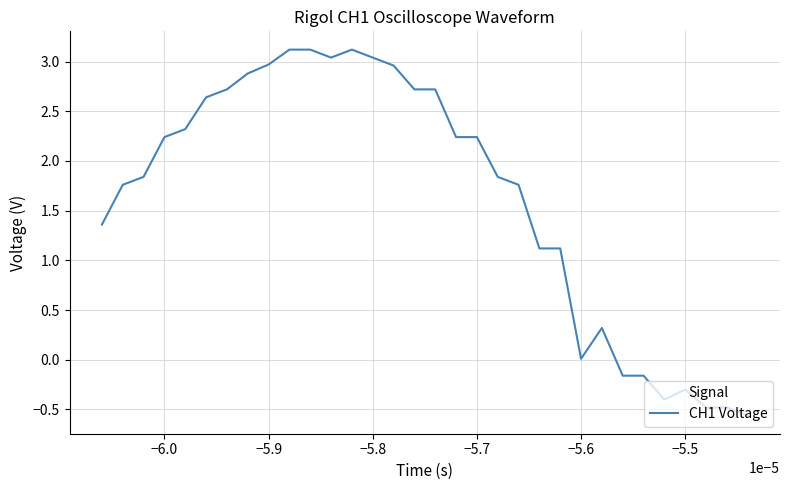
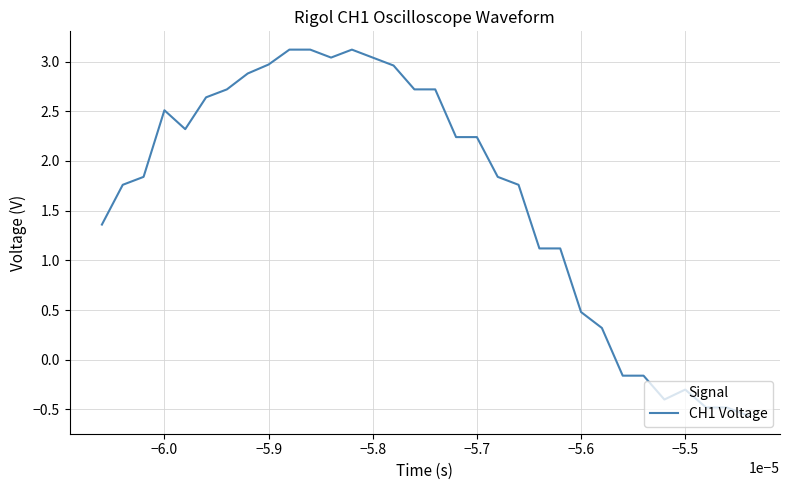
−6.0: 2.2 -> 2.5
−5.6: 0.0 -> 0.5
